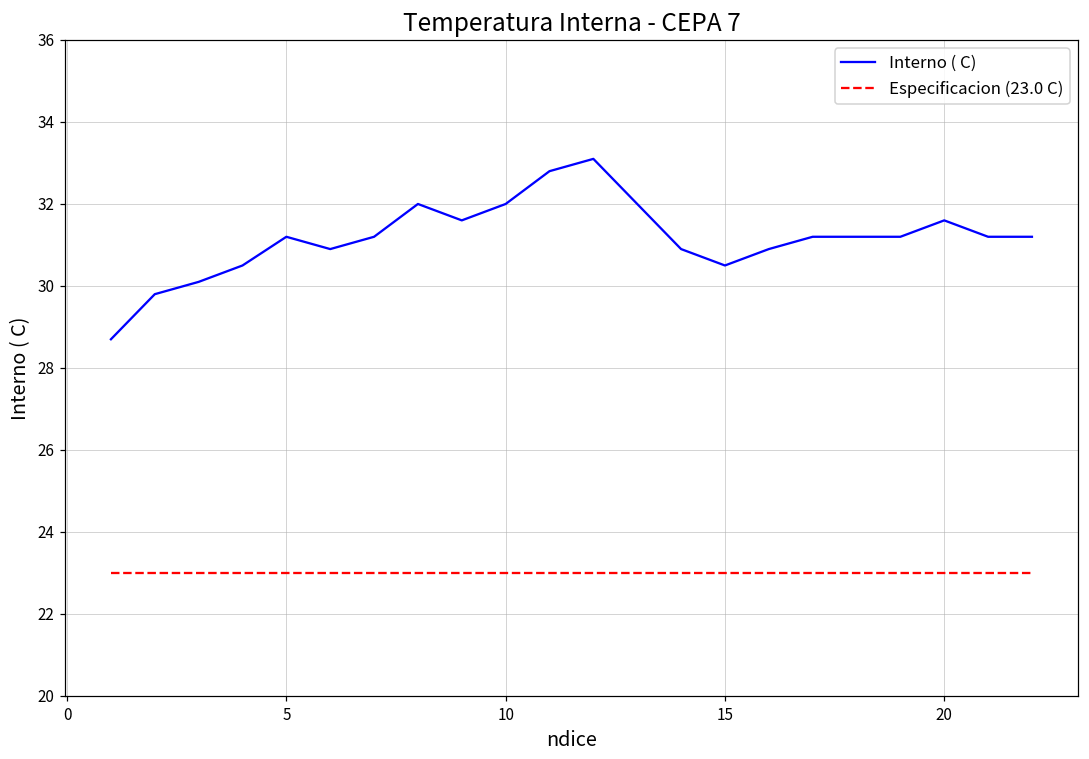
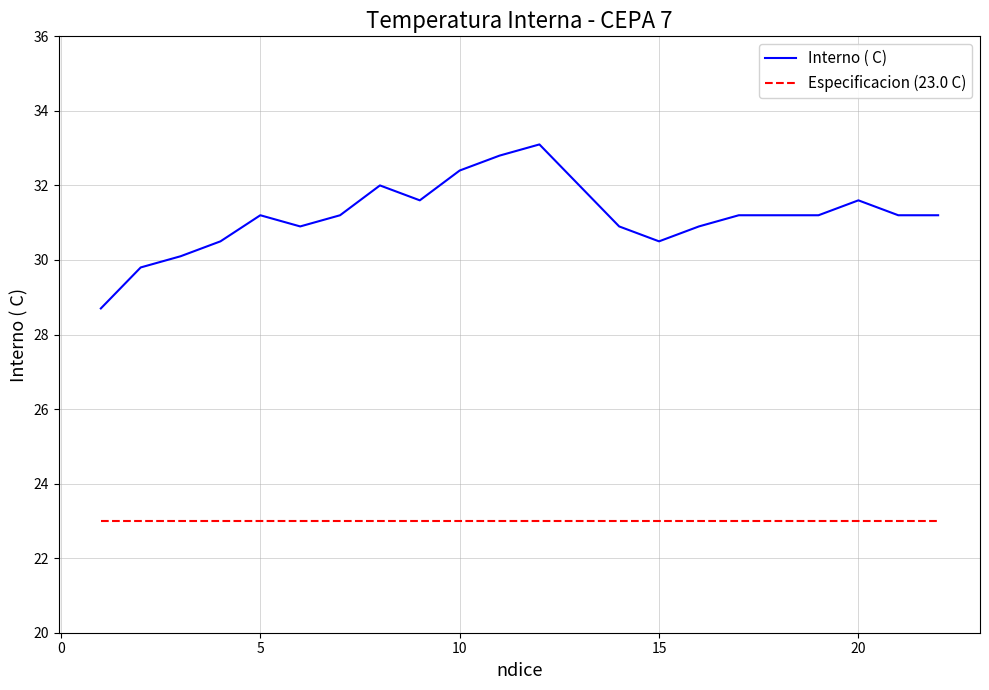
Interno ( C), 10: 32.0 -> 32.4
